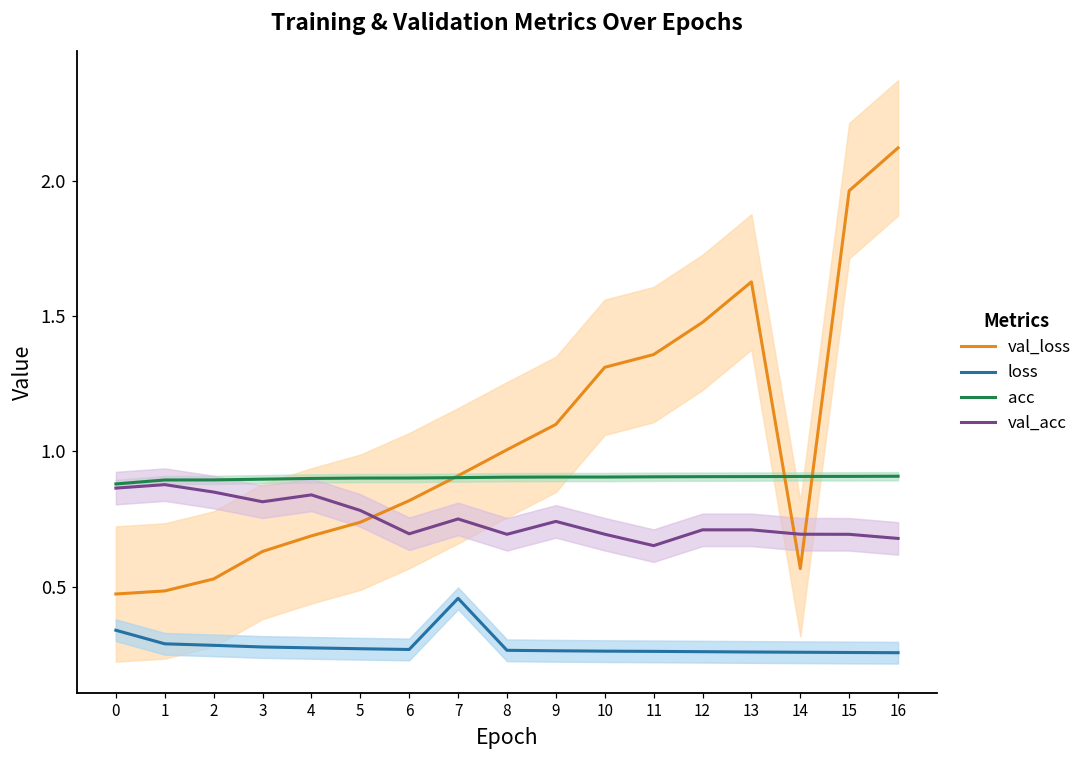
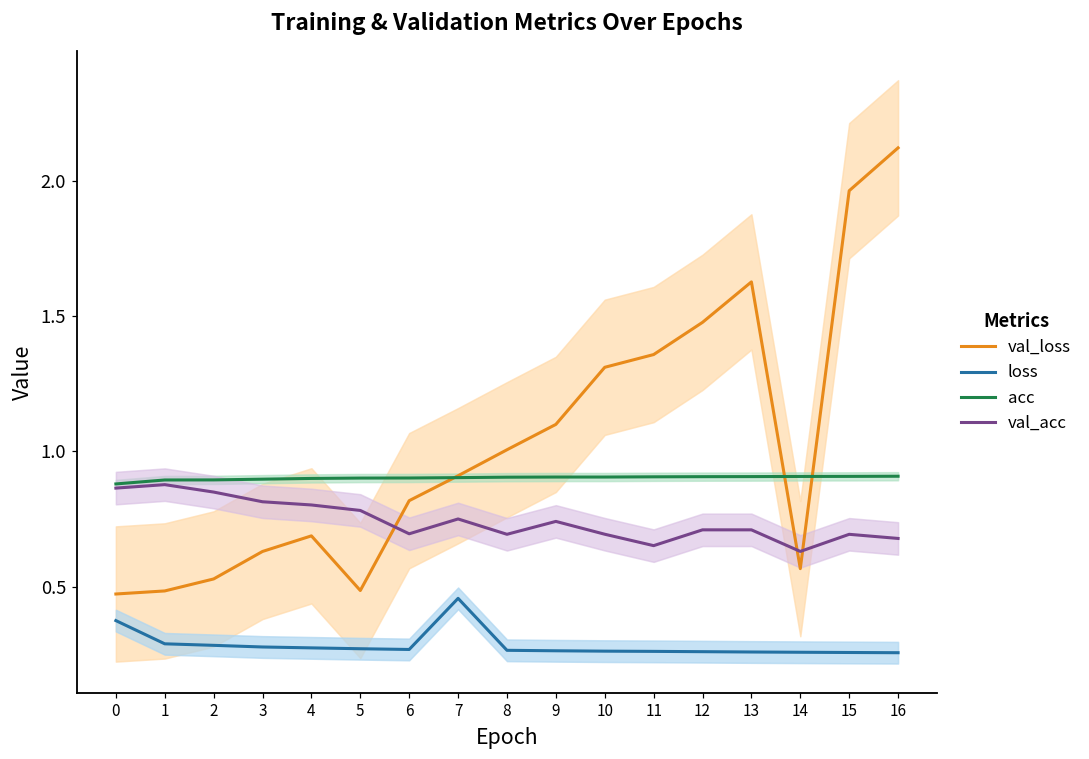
loss, 0: 0.34 -> 0.37
val_acc, 4: 0.84 -> 0.80
val_loss, 5: 0.74 -> 0.49
val_acc, 14: 0.69 -> 0.63
